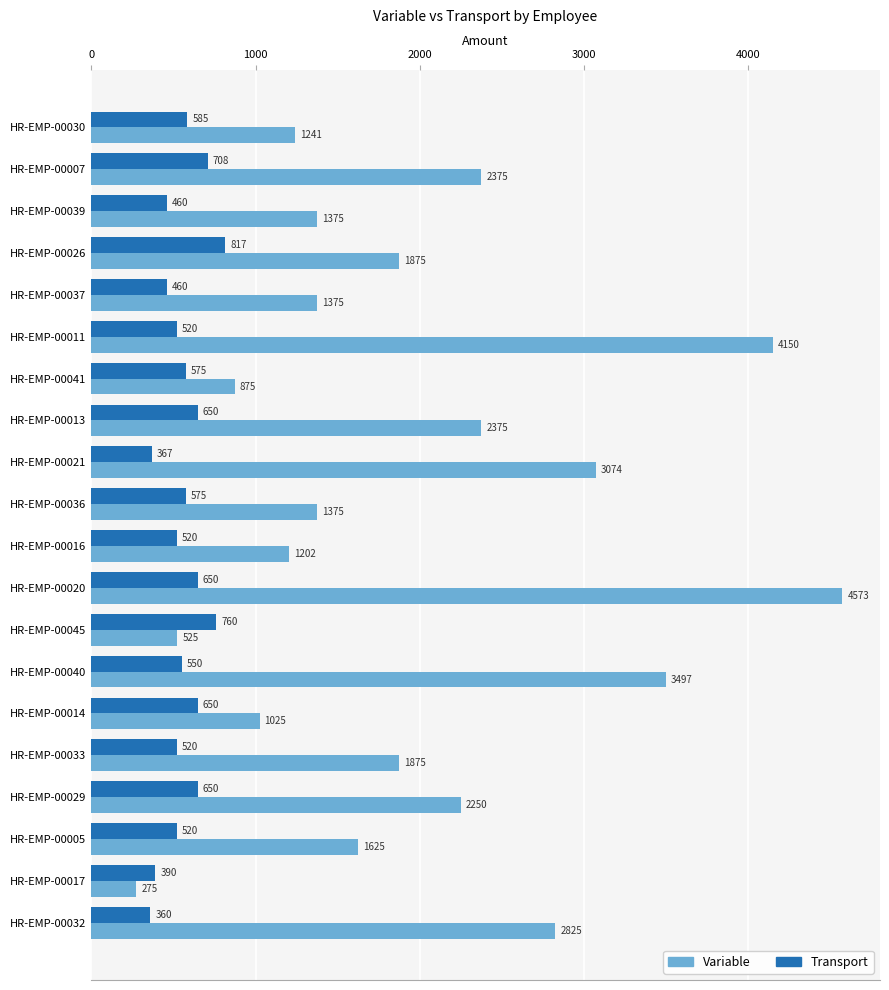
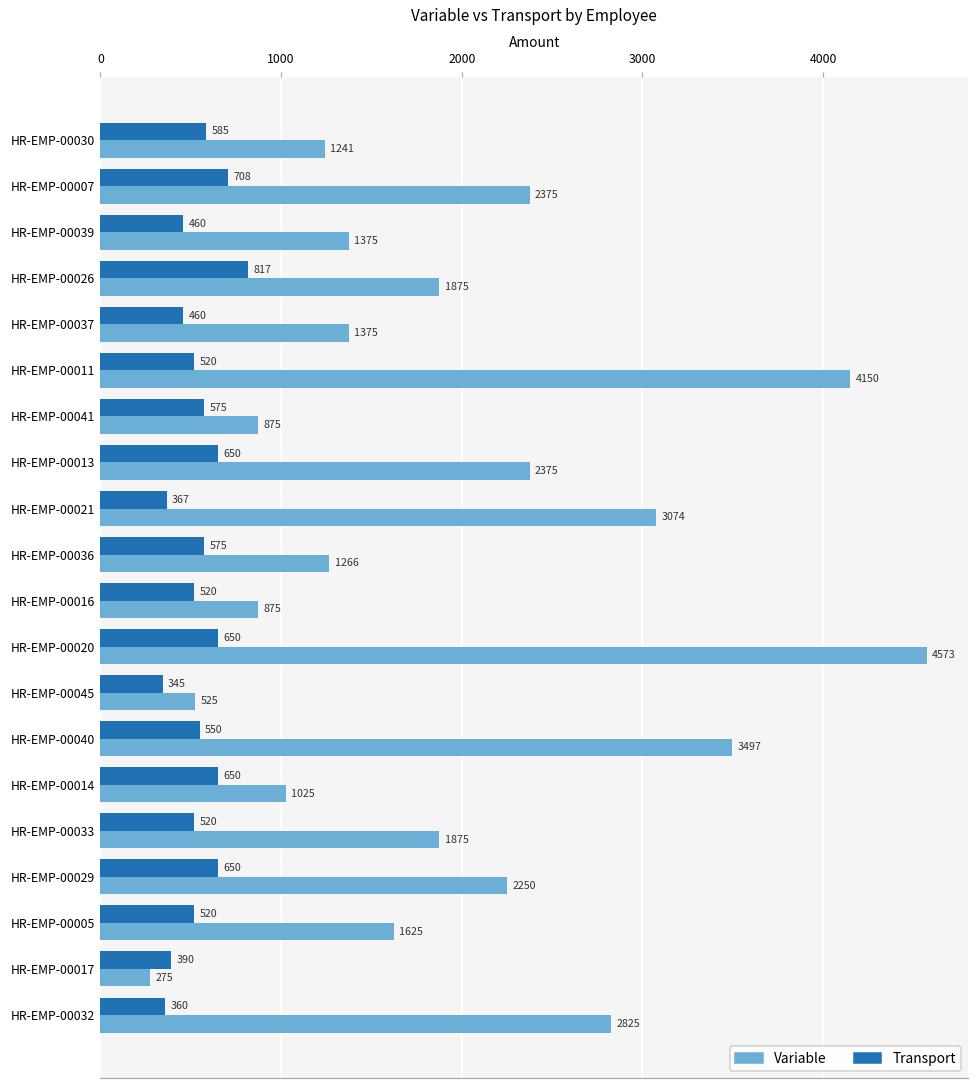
Variable, HR-EMP-00036: 1375 -> 1266
Variable, HR-EMP-00016: 1202 -> 875
Transport, HR-EMP-00045: 760 -> 345
